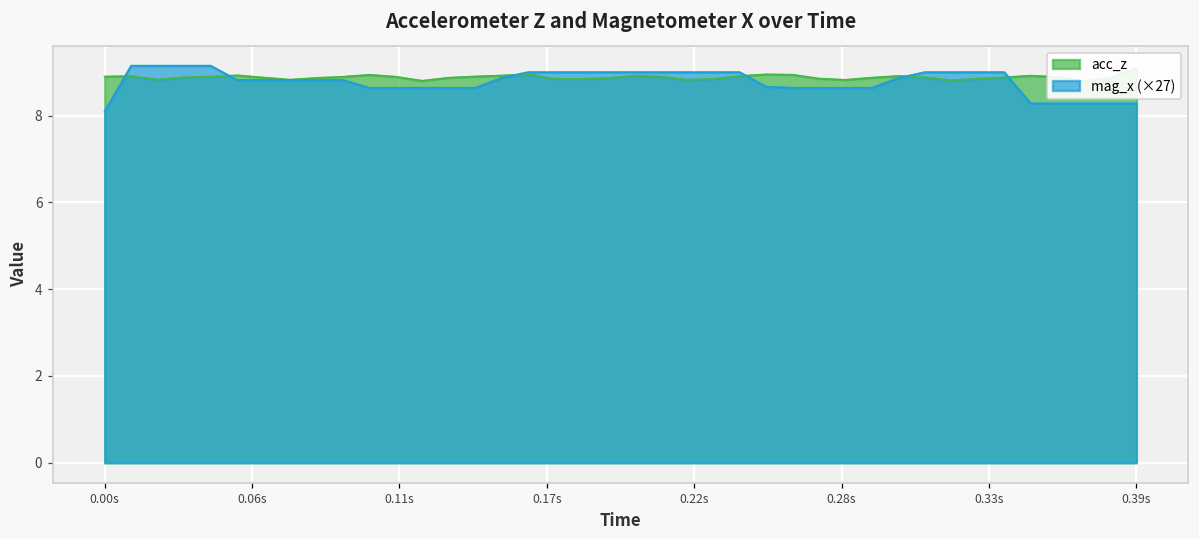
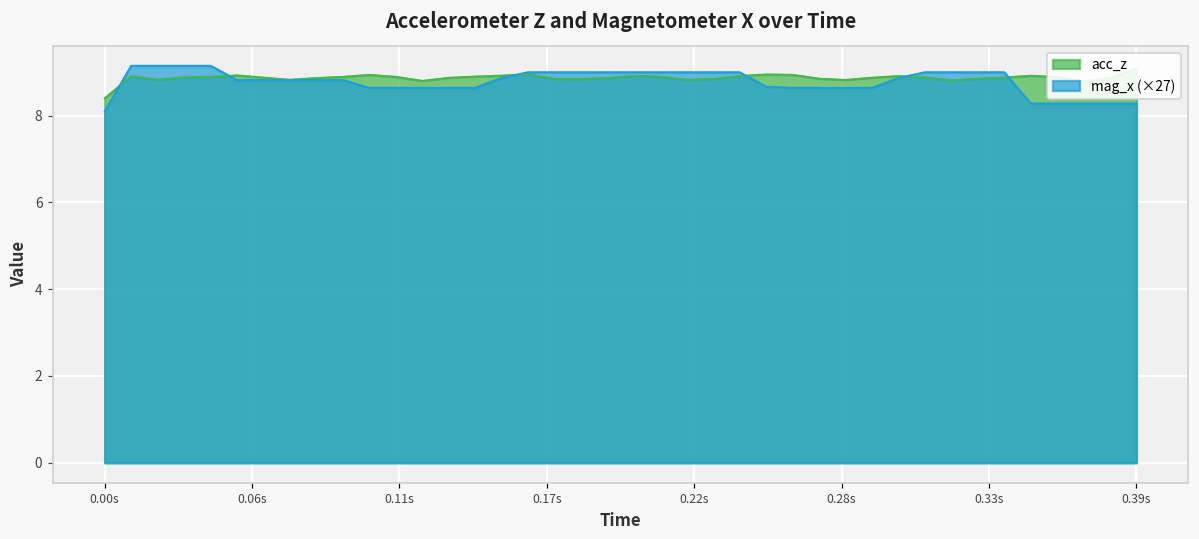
acc_z, 0.00s: 8.9 -> 8.4
